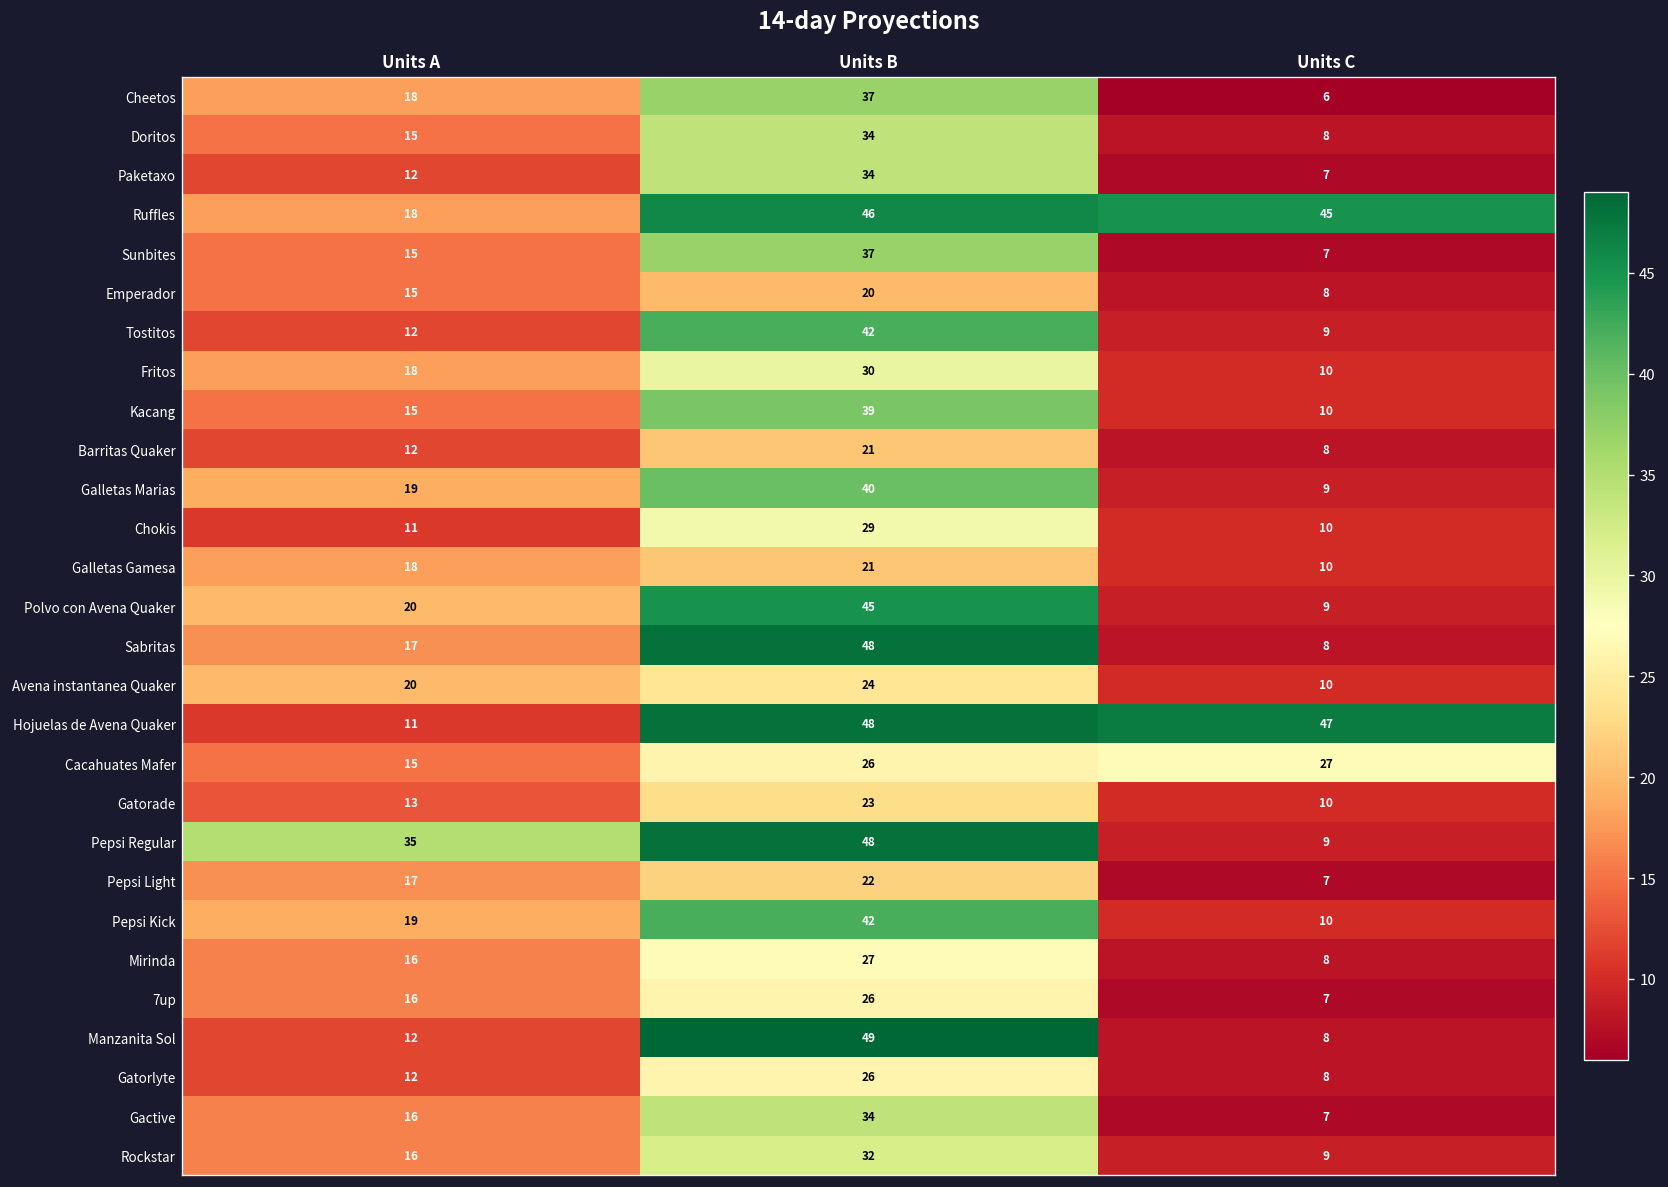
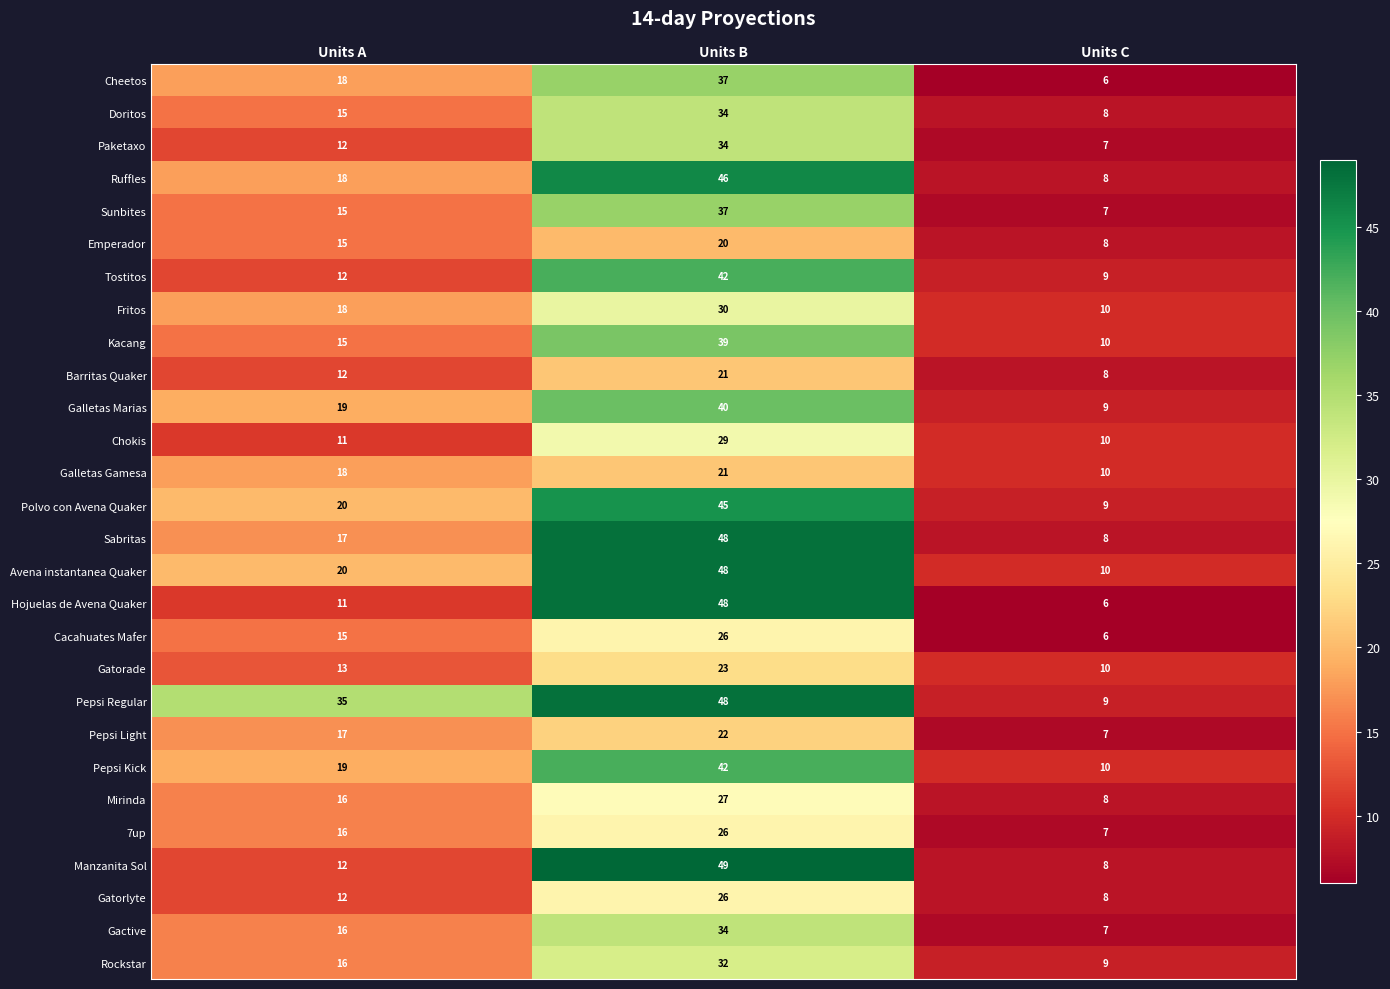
Ruffles, Units C: 45 -> 8
Avena instantanea Quaker, Units B: 24 -> 48
Hojuelas de Avena Quaker, Units C: 47 -> 6
Cacahuates Mafer, Units C: 27 -> 6
